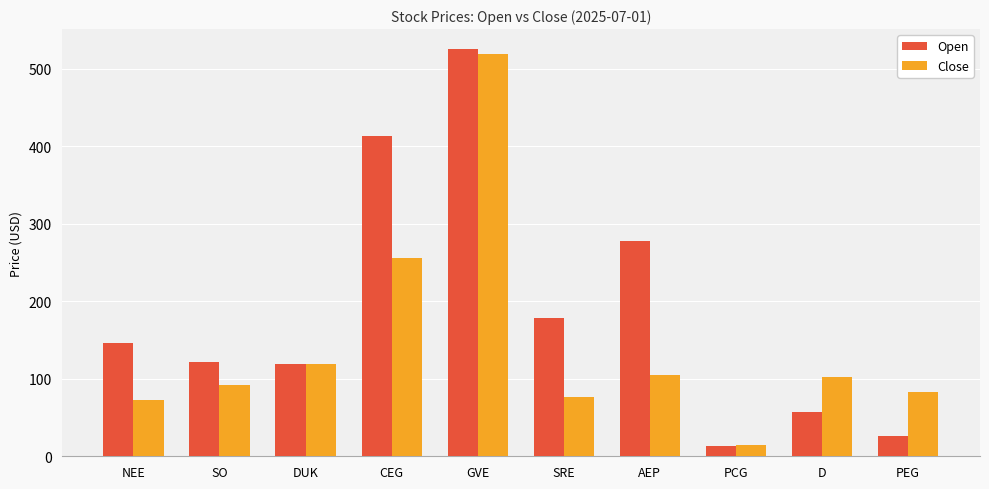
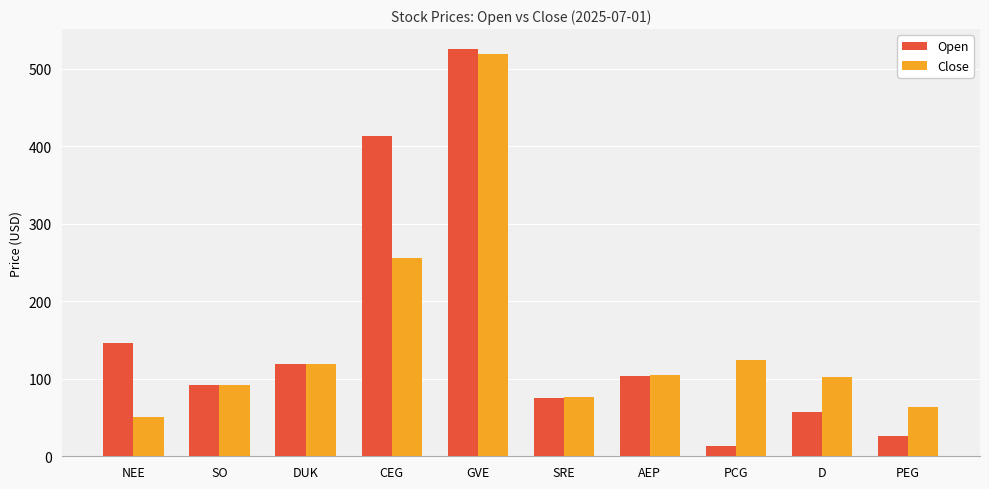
Close, NEE: 70 -> 50
Open, SO: 120 -> 90
Open, SRE: 180 -> 80
Open, AEP: 280 -> 100
Close, PCG: 10 -> 120
Close, PEG: 80 -> 60
